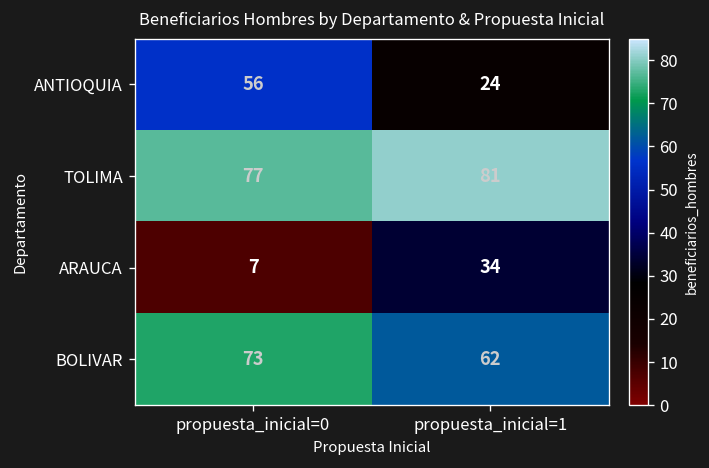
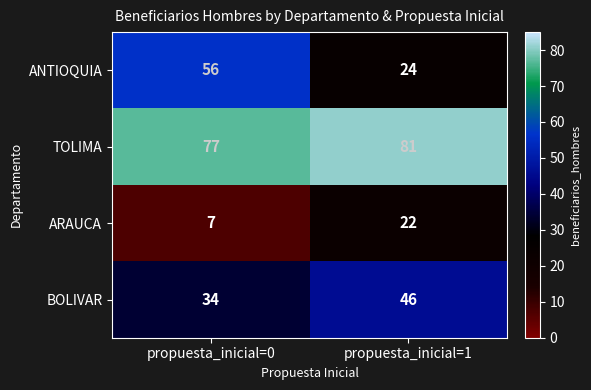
ARAUCA, propuesta_inicial=1: 34 -> 22
BOLIVAR, propuesta_inicial=0: 73 -> 34
BOLIVAR, propuesta_inicial=1: 62 -> 46
